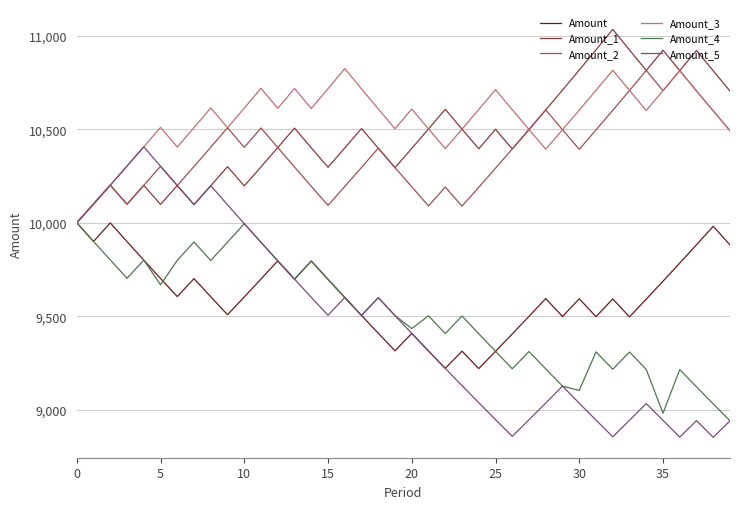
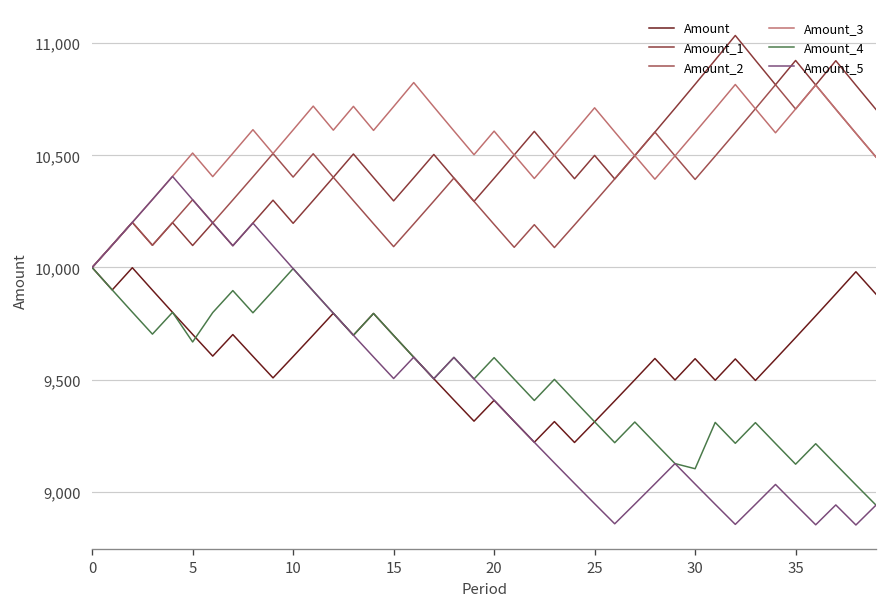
Amount_4, 20: 9,430 -> 9,600
Amount_4, 35: 8,980 -> 9,120
